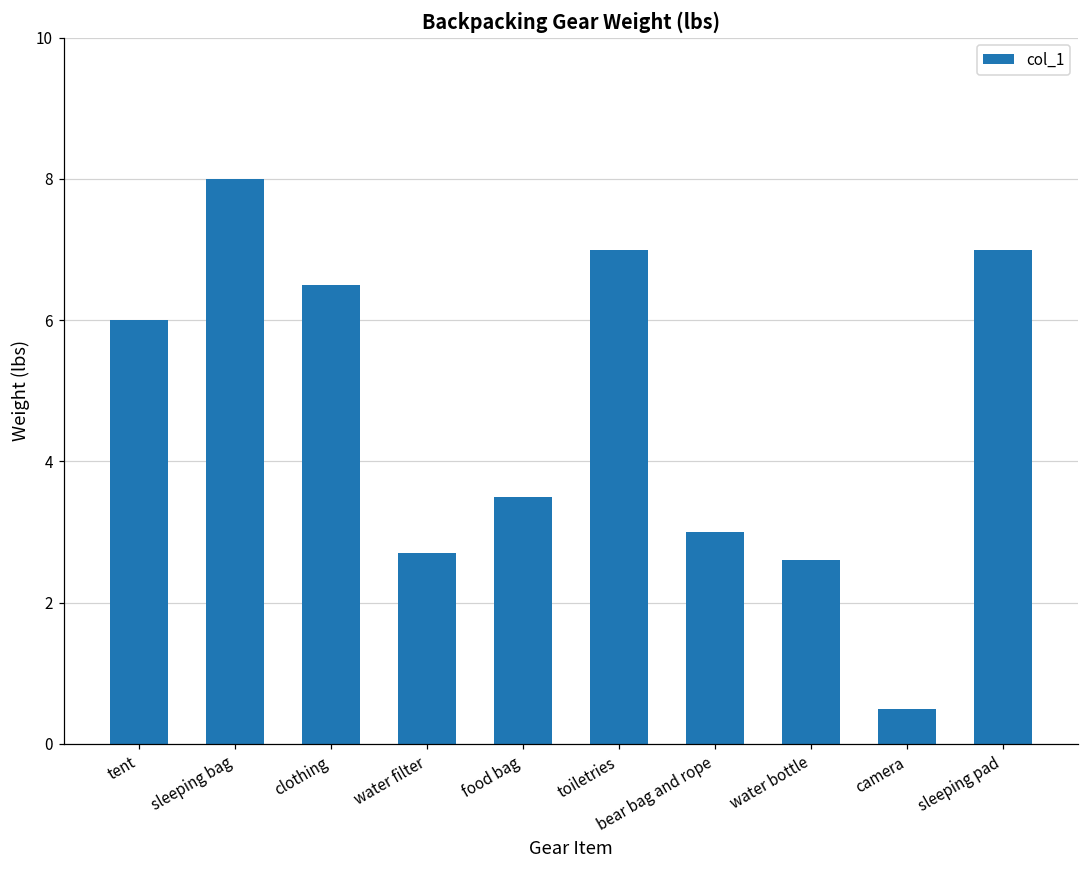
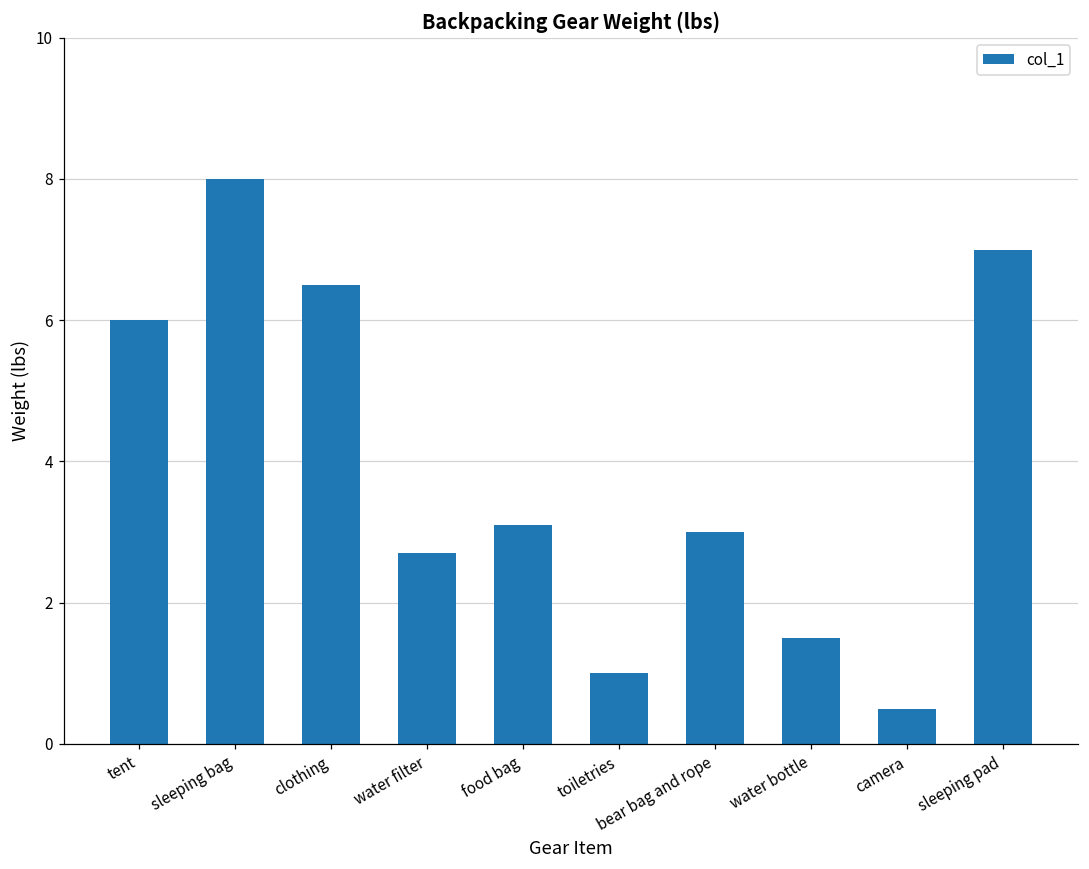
food bag: 3.5 -> 3.1
toiletries: 7 -> 1
water bottle: 2.6 -> 1.5
